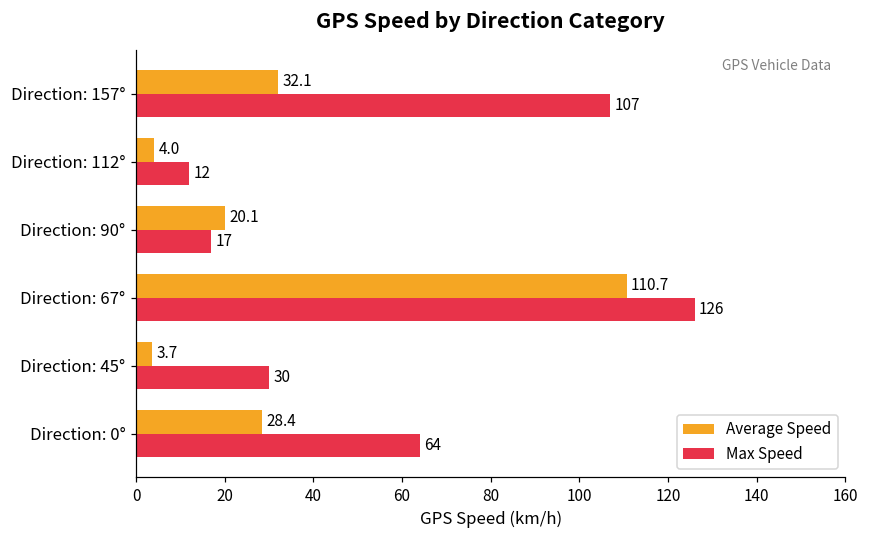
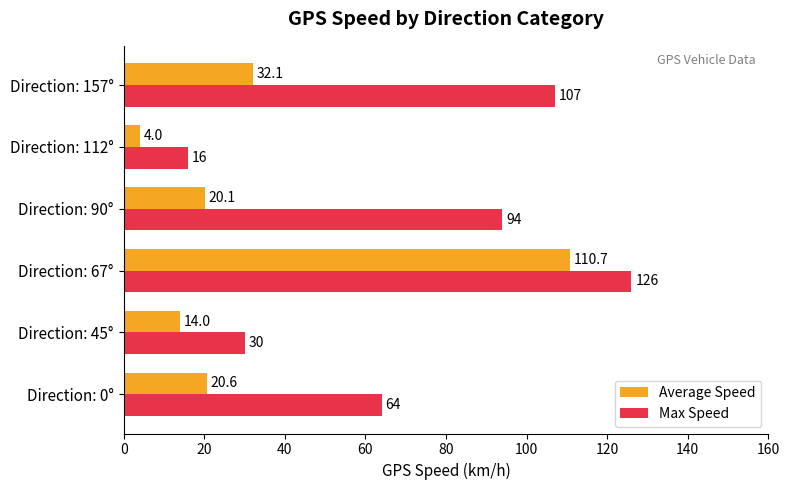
Max Speed, Direction: 112°: 12 -> 16
Max Speed, Direction: 90°: 17 -> 94
Average Speed, Direction: 45°: 3.7 -> 14.0
Average Speed, Direction: 0°: 28.4 -> 20.6
